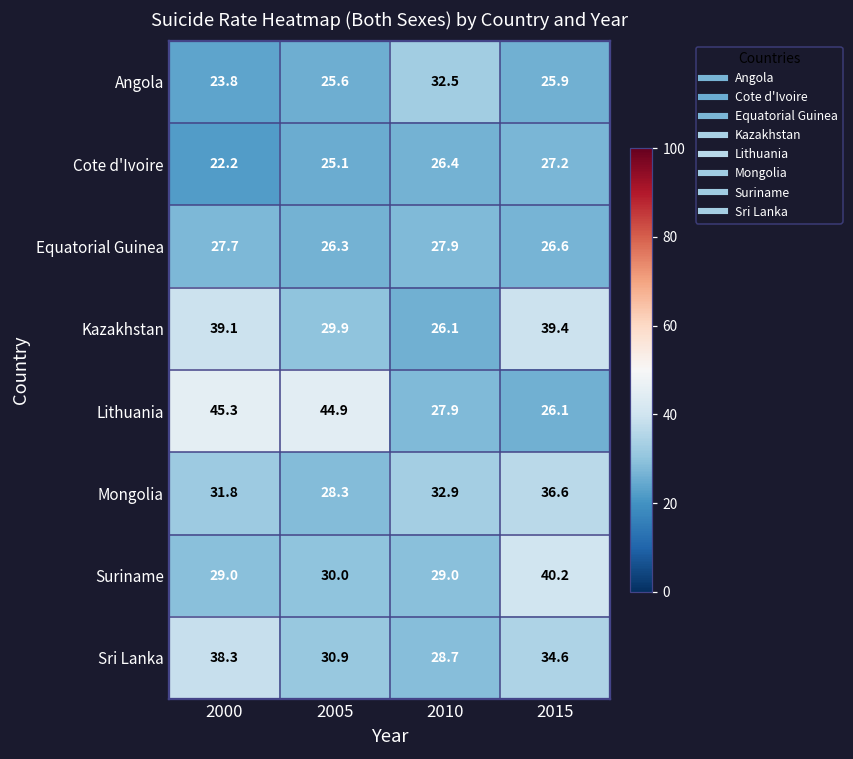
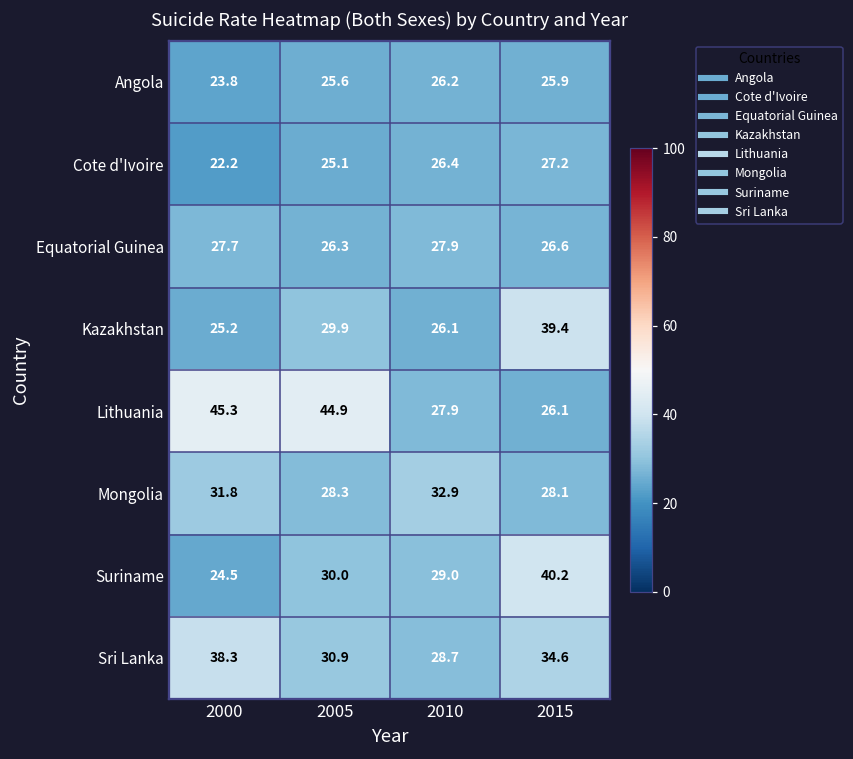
Angola, 2010: 32.5 -> 26.2
Kazakhstan, 2000: 39.1 -> 25.2
Mongolia, 2015: 36.6 -> 28.1
Suriname, 2000: 29.0 -> 24.5
